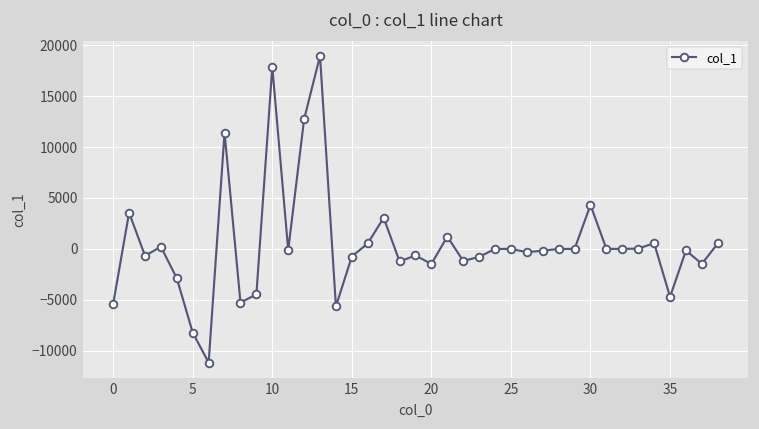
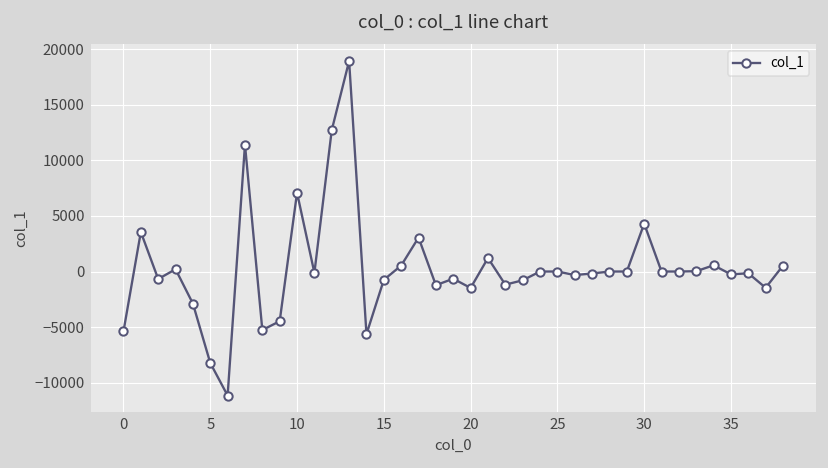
10: 18000 -> 7000
35: -5000 -> 0
